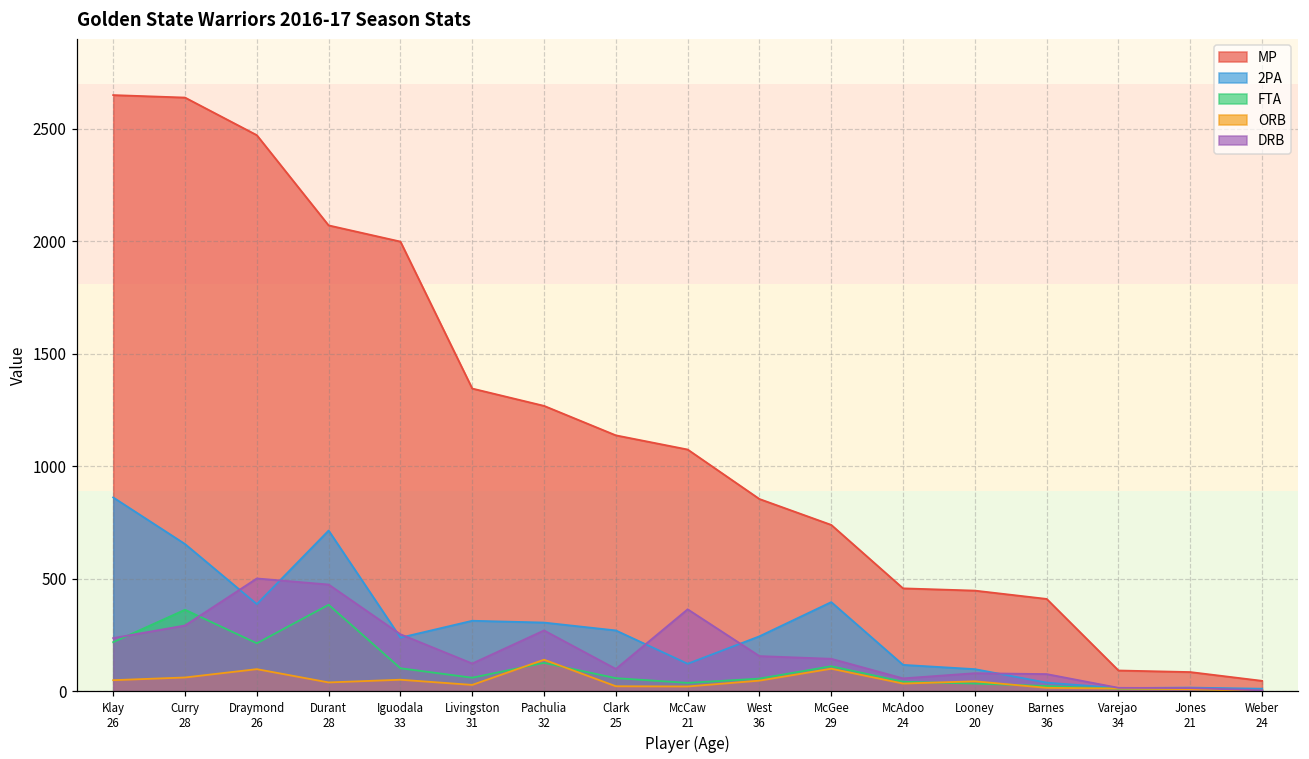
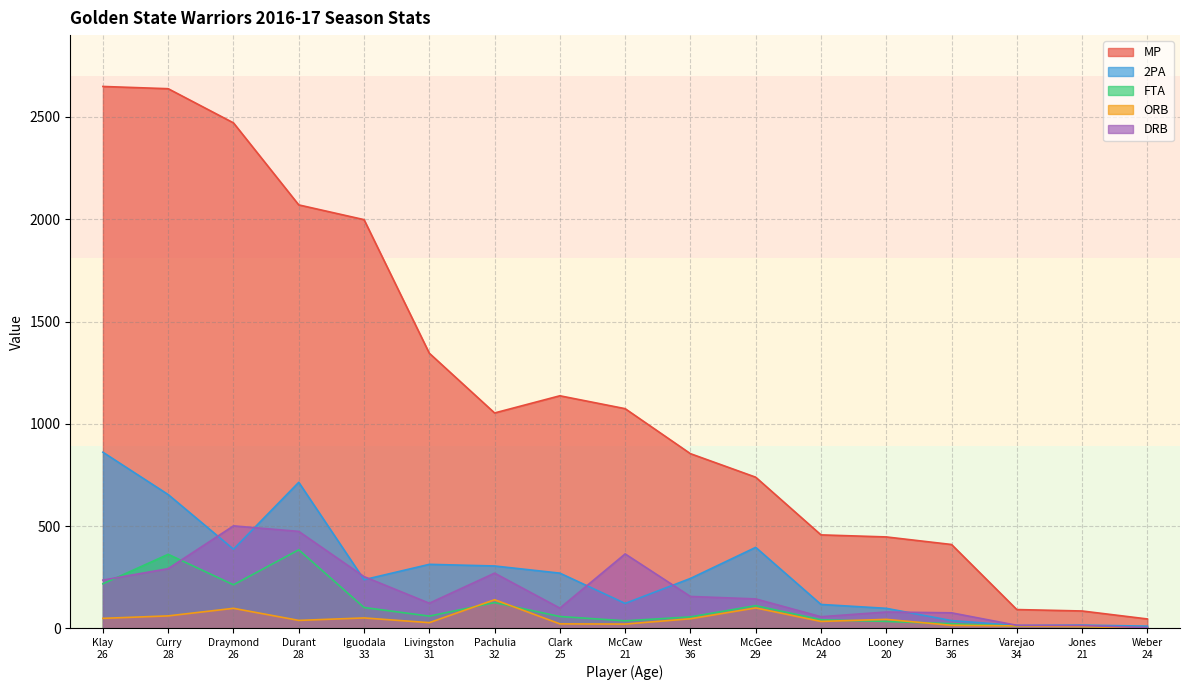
MP, Pachulia 32: 1270 -> 1050
